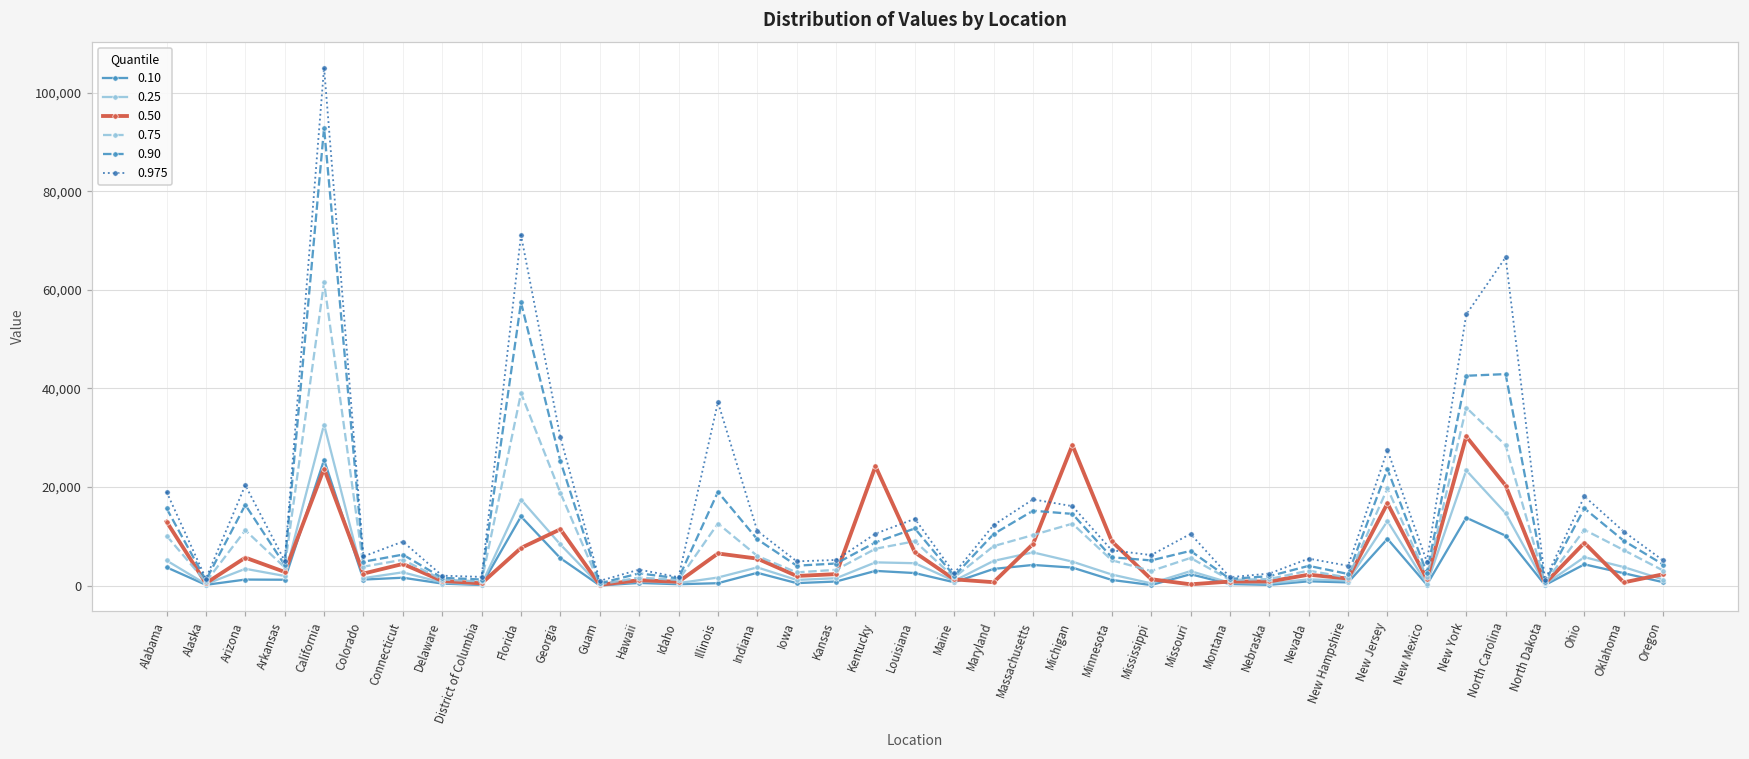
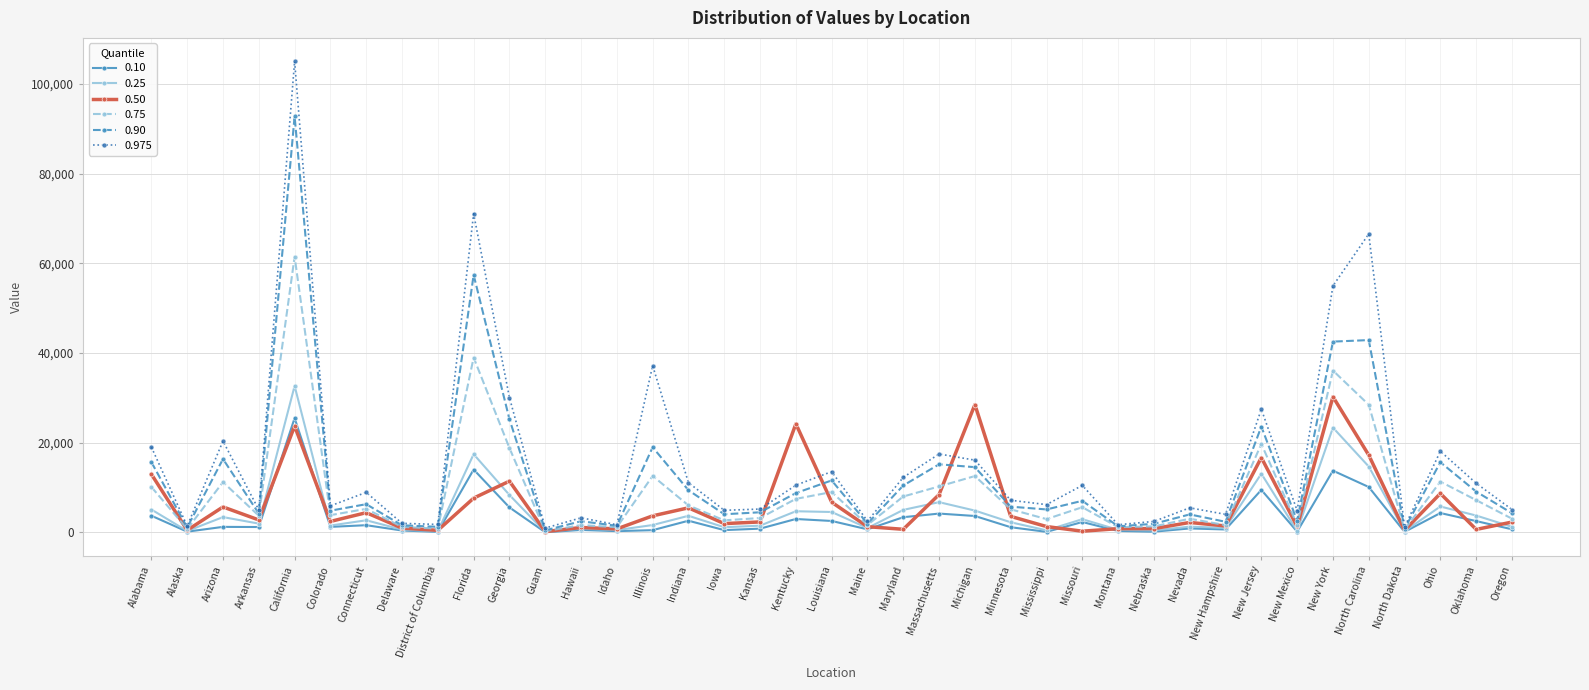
0.50, Illinois: 7,000 -> 4,000
0.50, Minnesota: 9,000 -> 4,000
0.50, North Carolina: 20,000 -> 17,000
